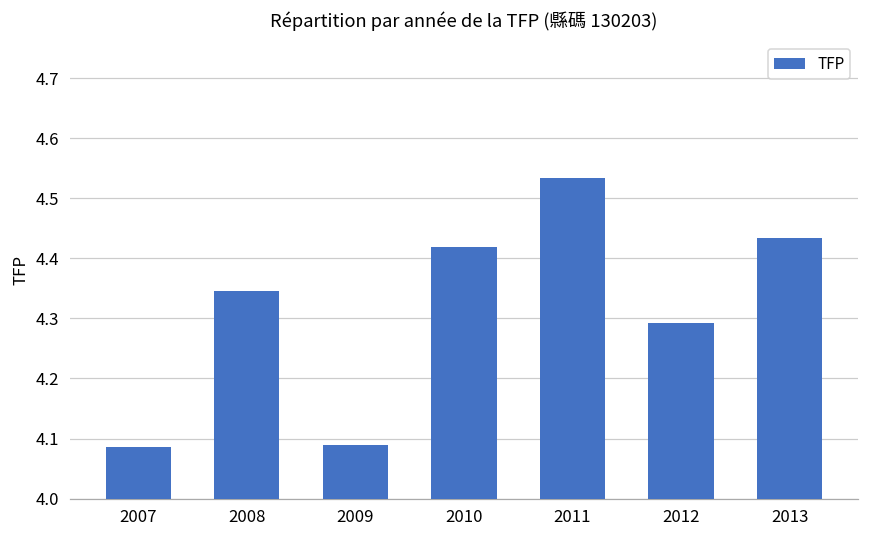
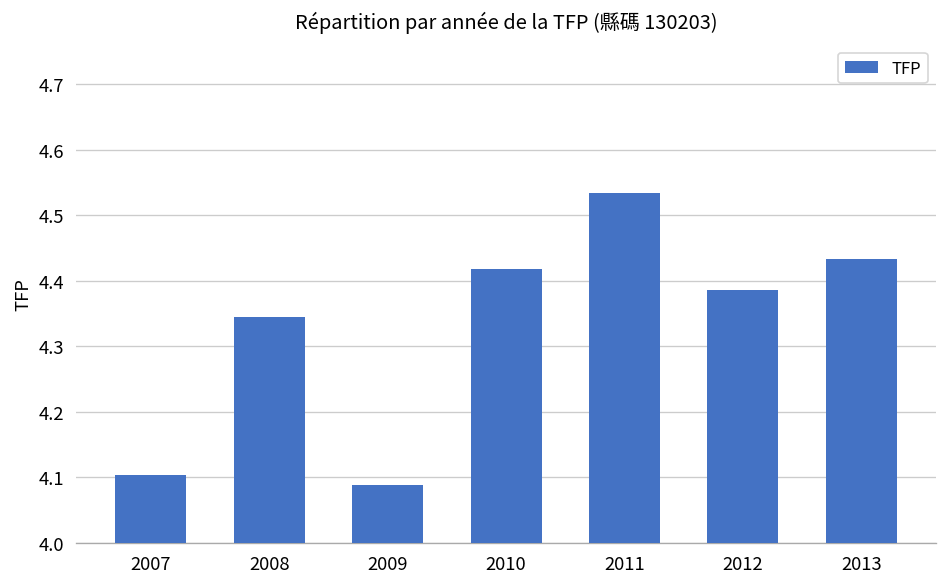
2007: 4.09 -> 4.10
2012: 4.29 -> 4.39
